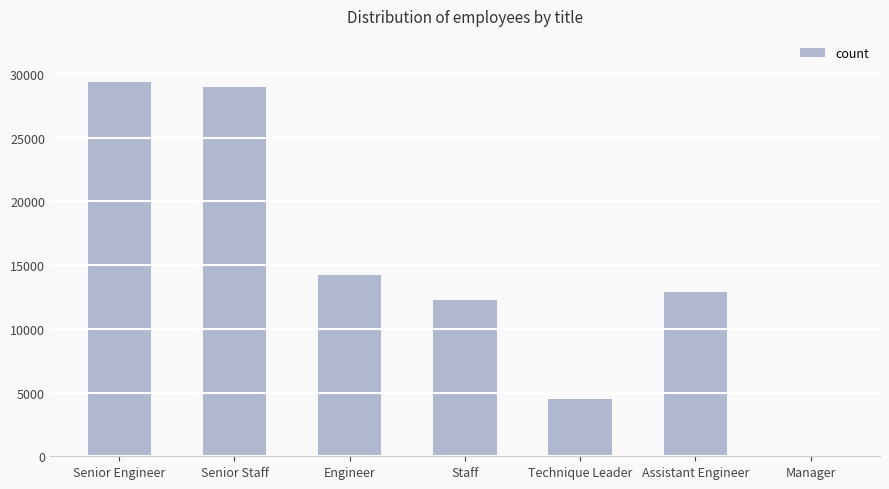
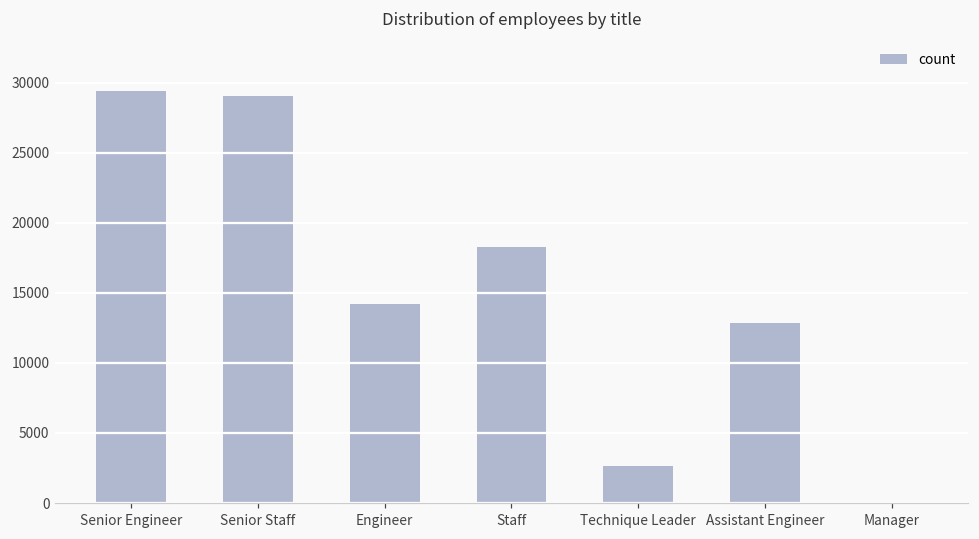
Staff: 12200 -> 18300
Technique Leader: 4500 -> 2700
